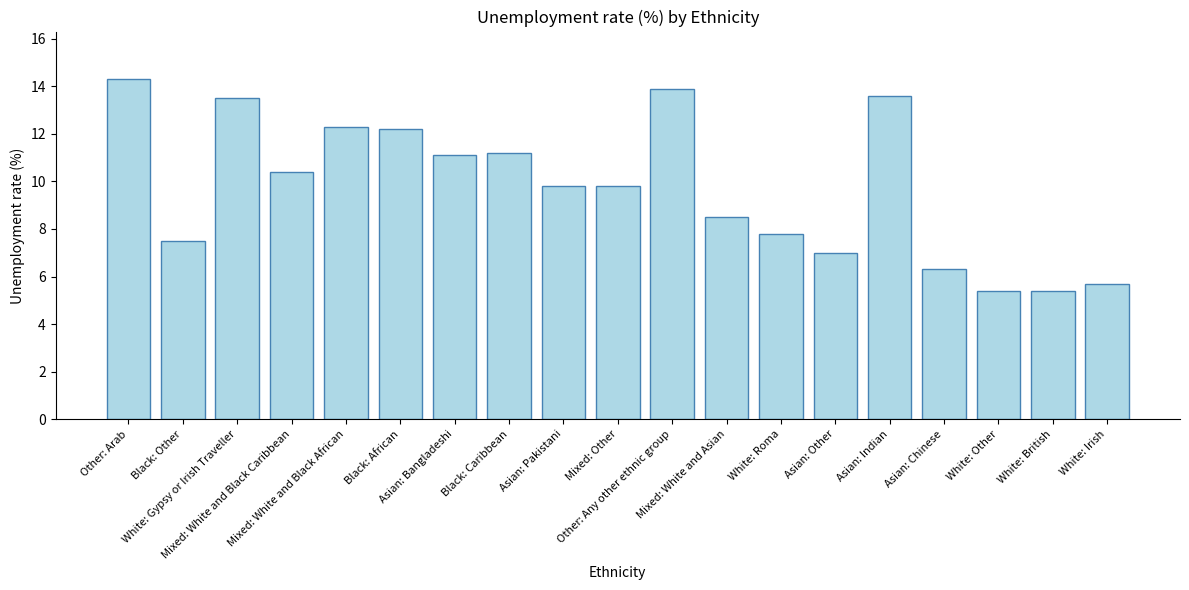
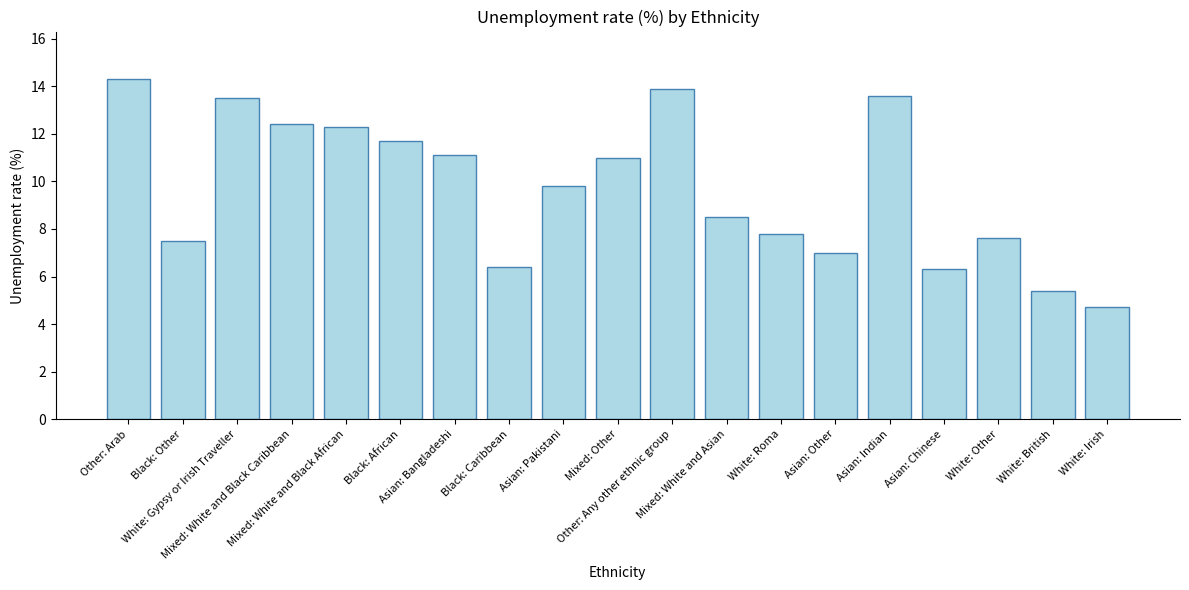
Mixed: White and Black Caribbean: 10.4 -> 12.4
Black: African: 12.2 -> 11.7
Black: Caribbean: 11.2 -> 6.4
Mixed: Other: 9.8 -> 11.0
White: Other: 5.4 -> 7.6
White: Irish: 5.7 -> 4.7
